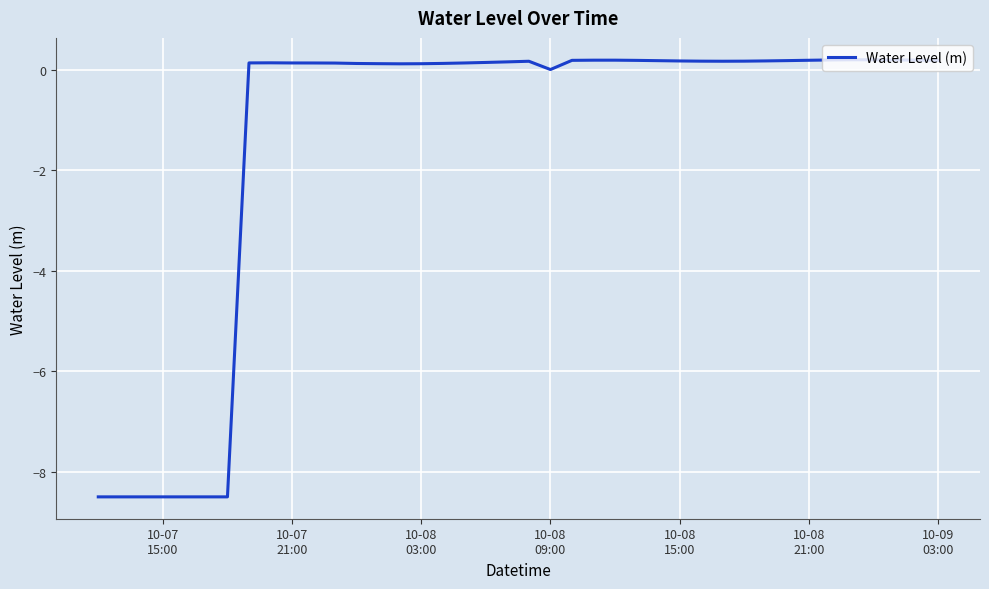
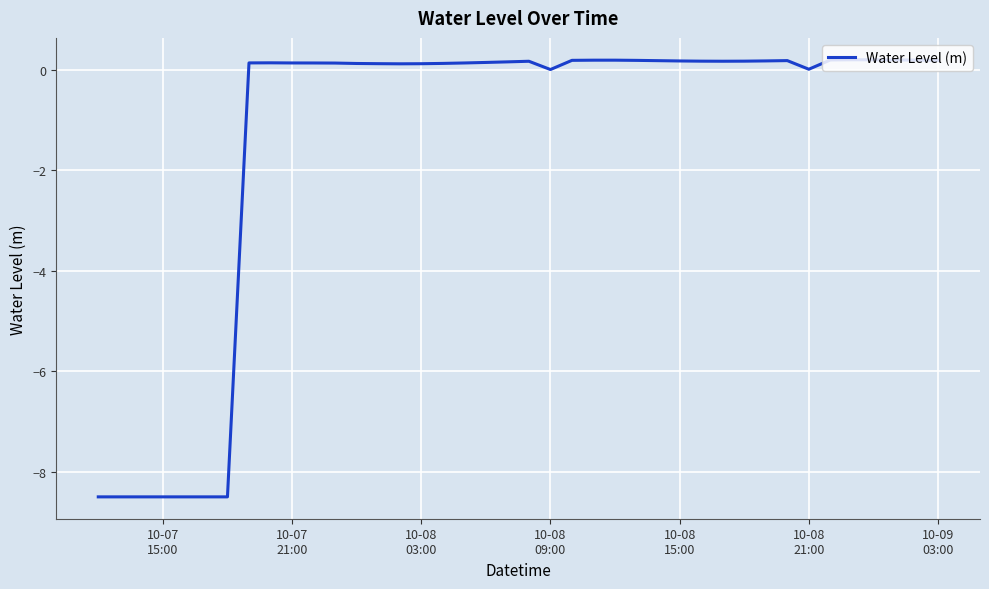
10-08 21:00: 0.2 -> 0.0
